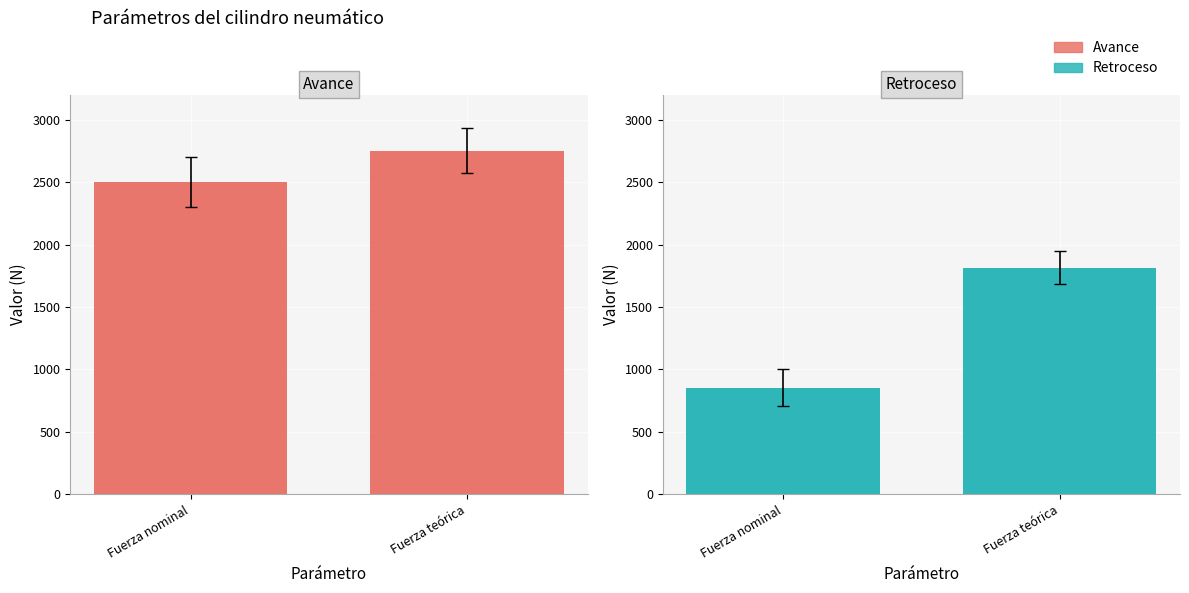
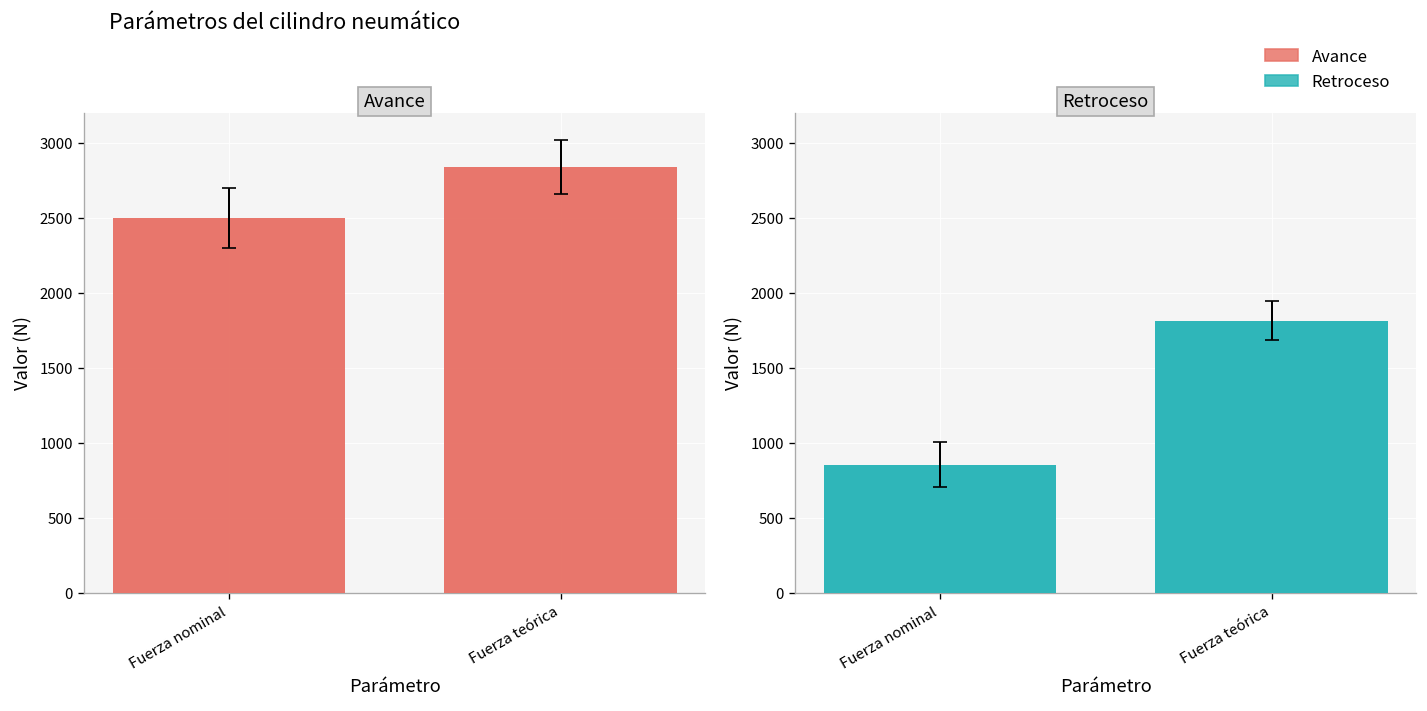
Avance, Avance, Fuerza teórica: 2750 -> 2840
